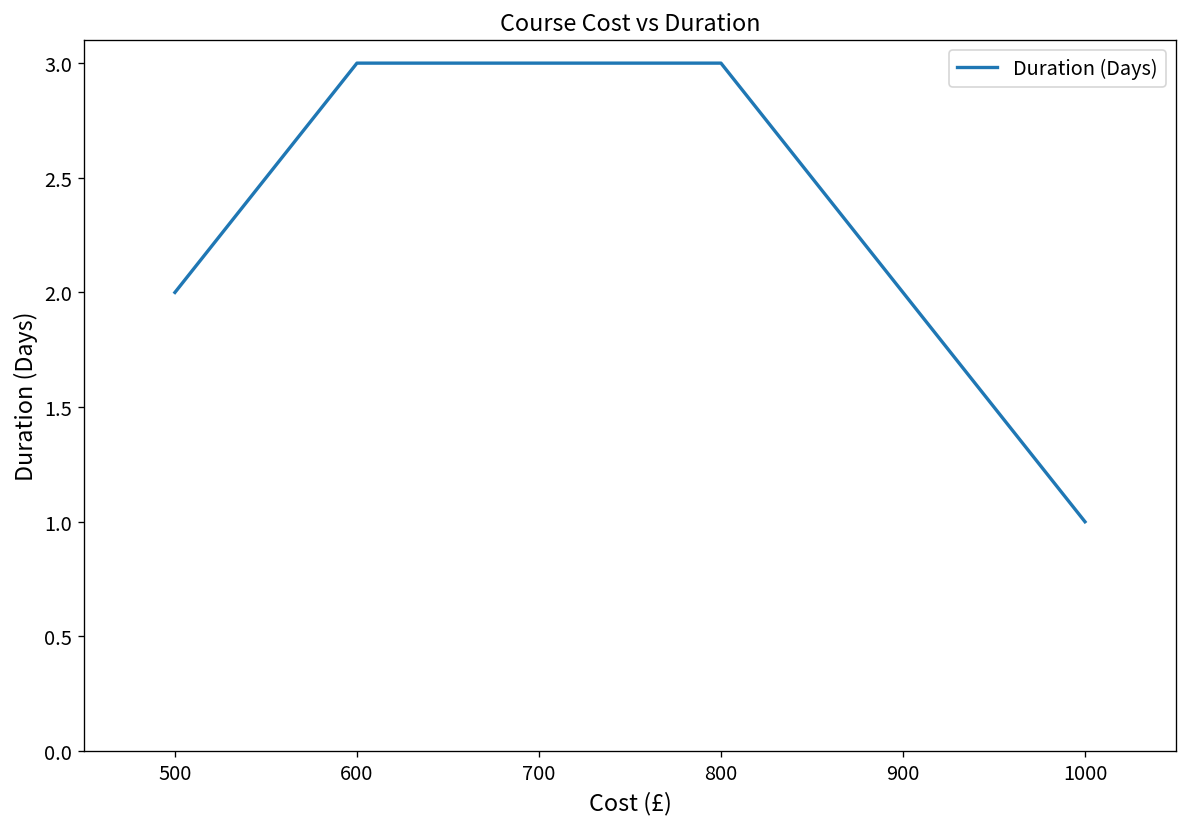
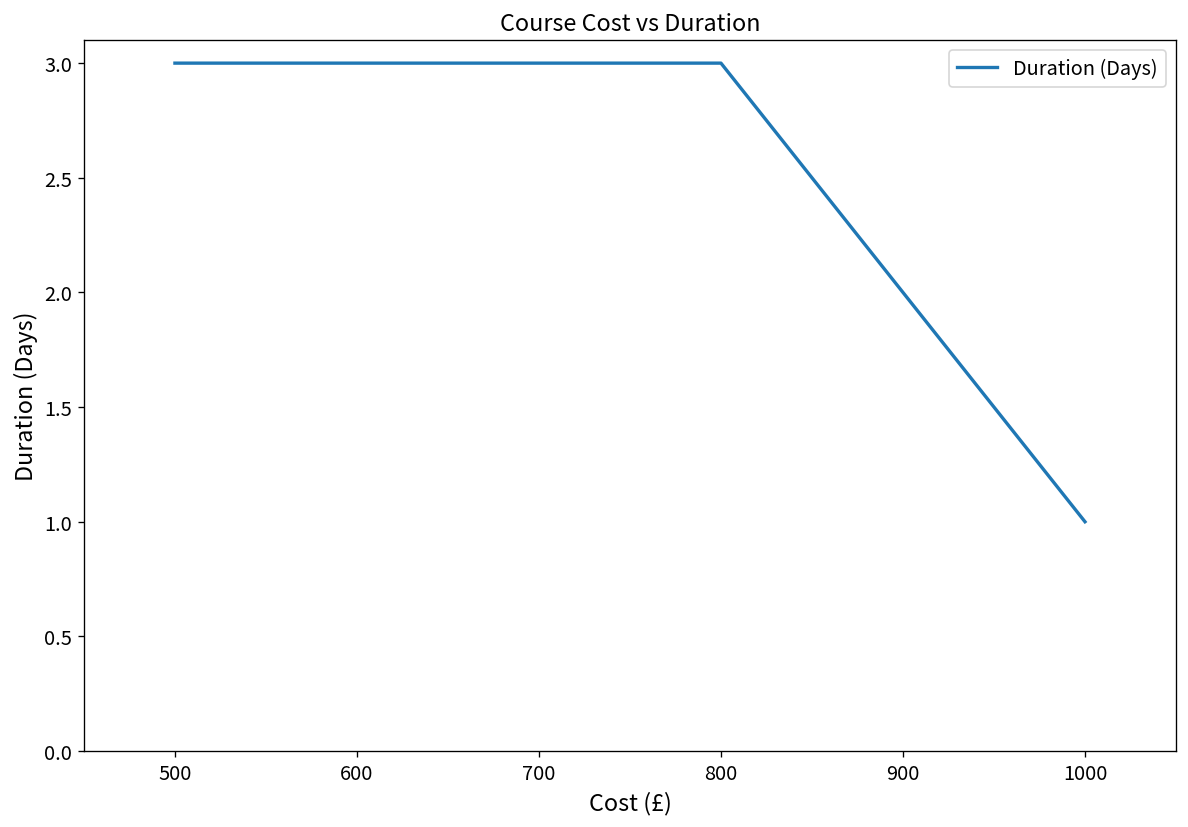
500: 2 -> 3
